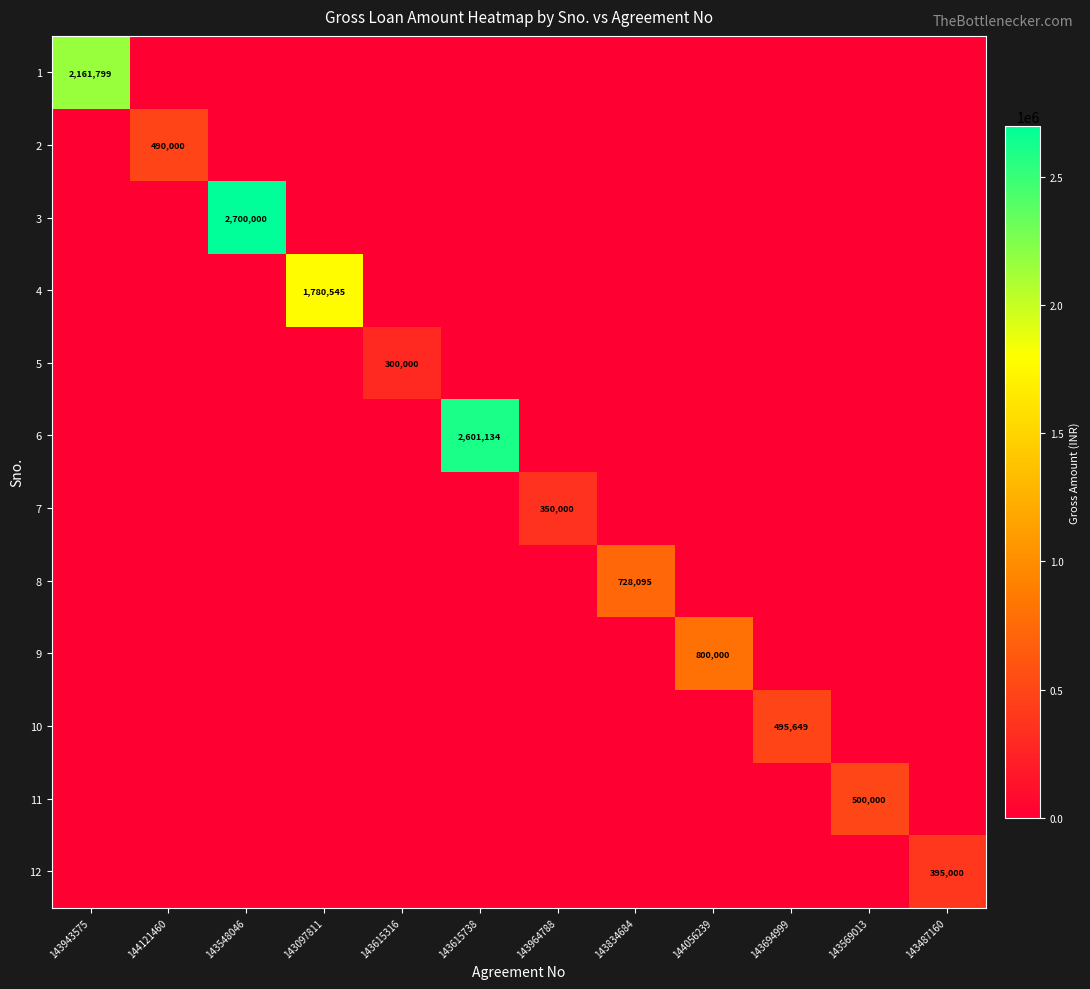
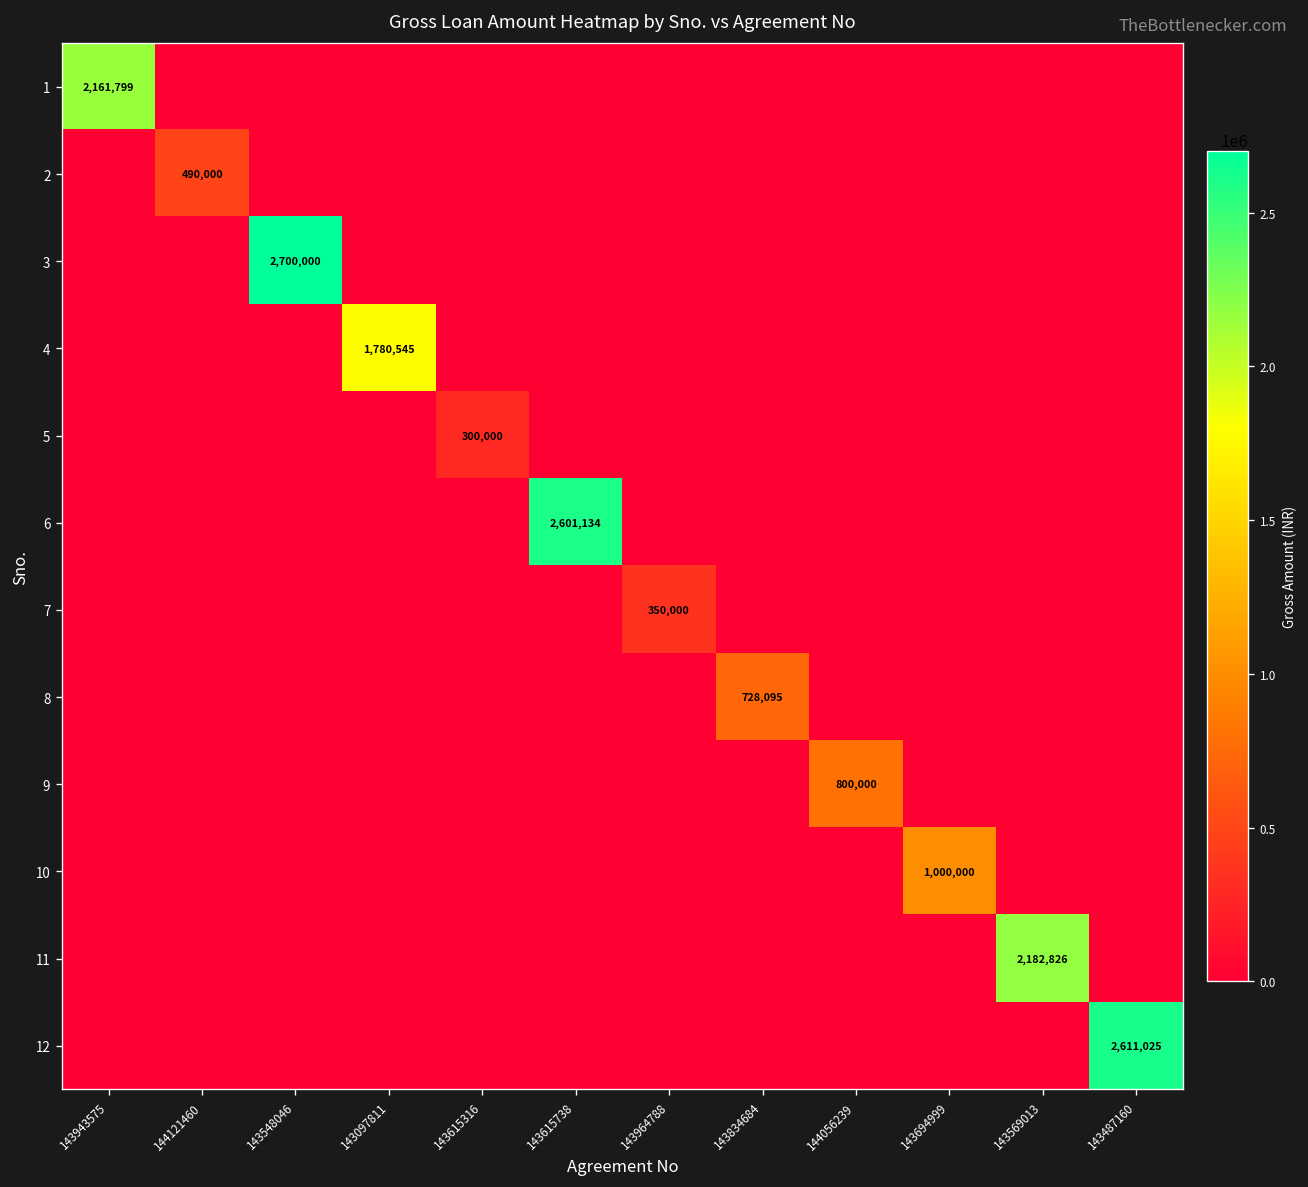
10, 143694999: 495,649 -> 1,000,000
11, 143569013: 500,000 -> 2,182,826
12, 143487160: 395,000 -> 2,611,025
